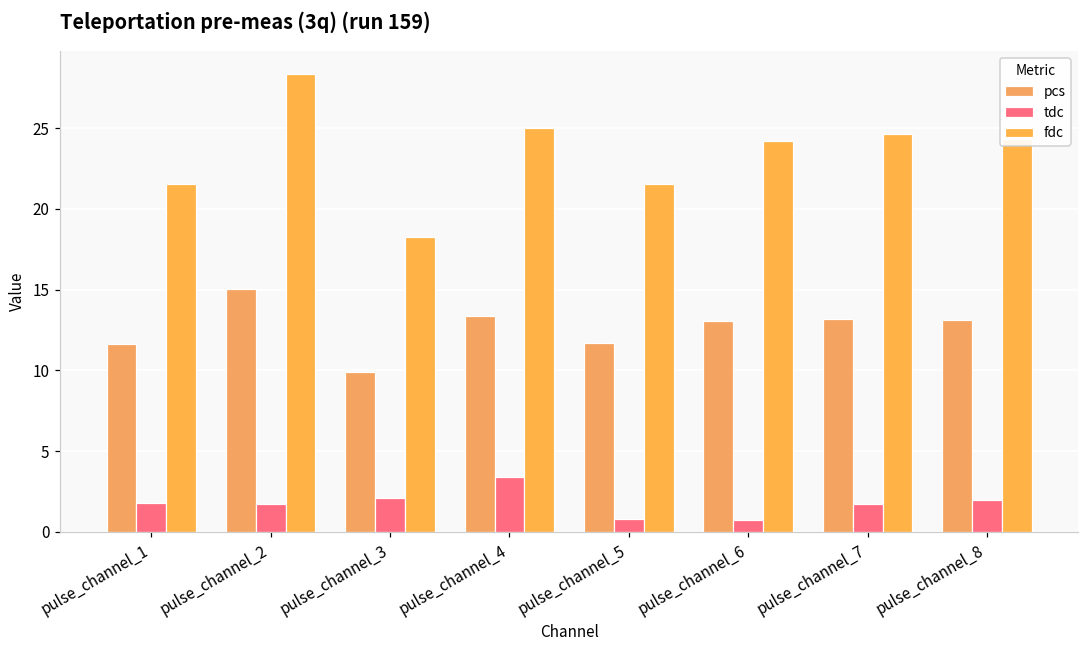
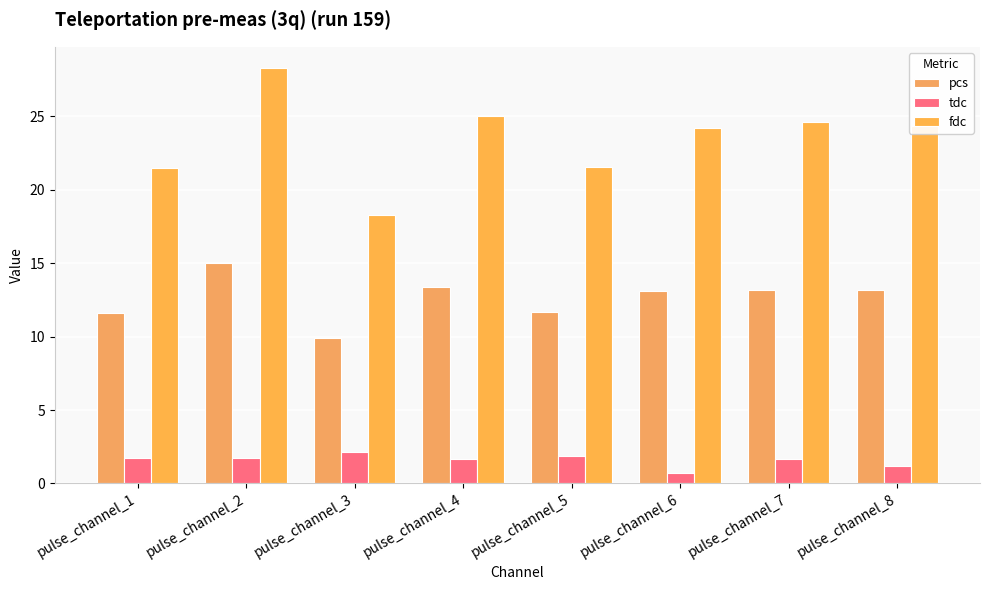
tdc, pulse_channel_4: 3.4 -> 1.7
tdc, pulse_channel_5: 0.8 -> 1.9
tdc, pulse_channel_8: 1.9 -> 1.2
